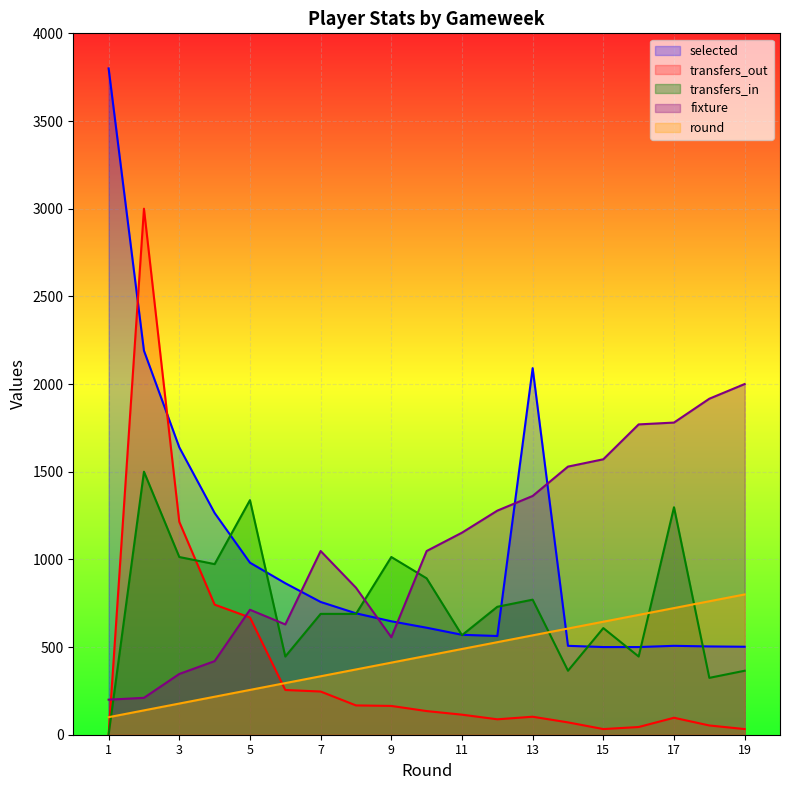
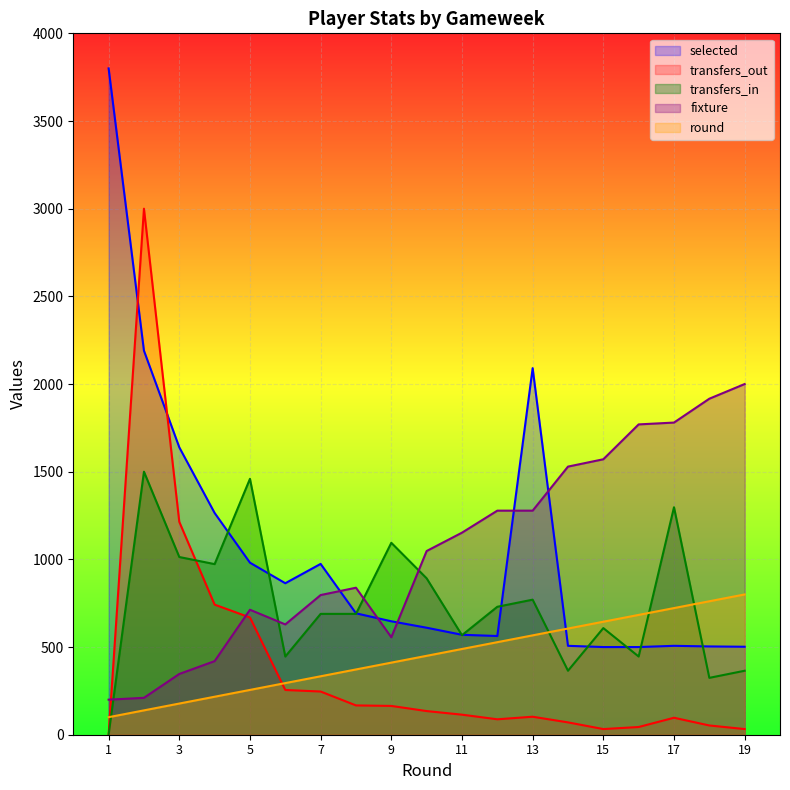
transfers_in, 5: 1340 -> 1460
selected, 7: 760 -> 970
fixture, 7: 1050 -> 800
transfers_in, 9: 1010 -> 1090
fixture, 13: 1360 -> 1280
